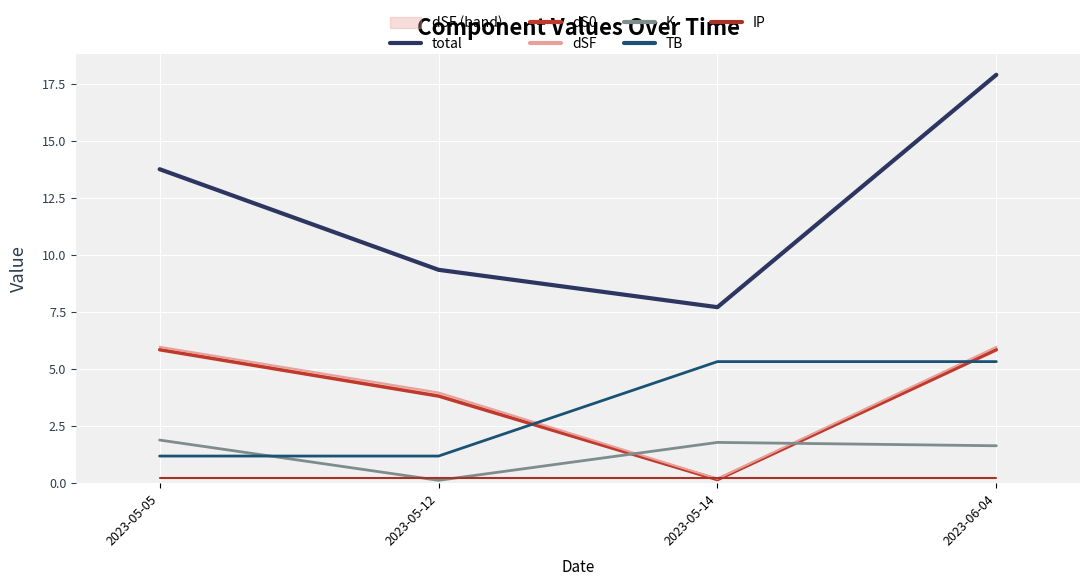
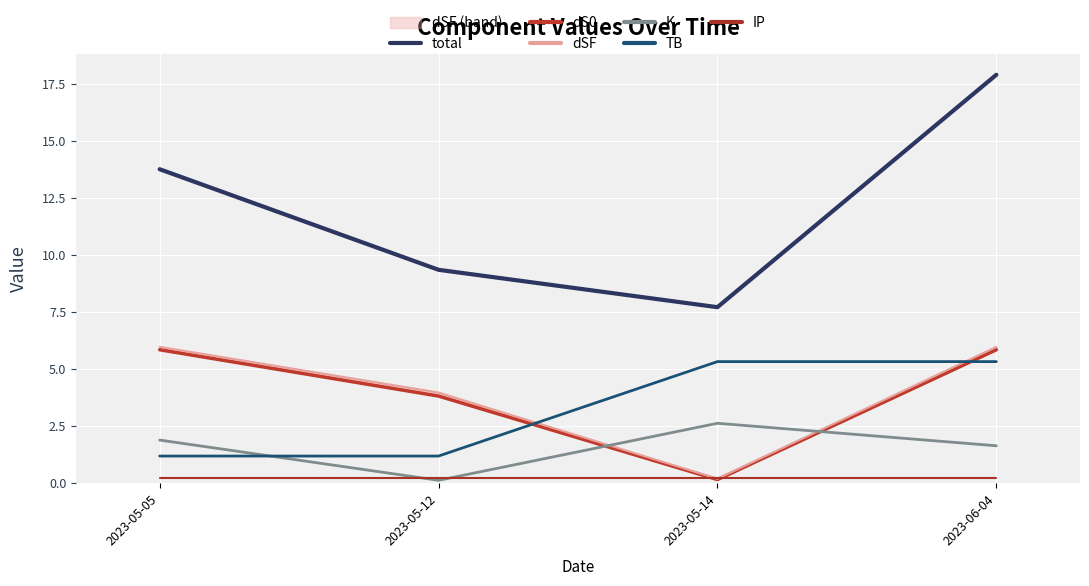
K, 2023-05-14: 1.8 -> 2.6
